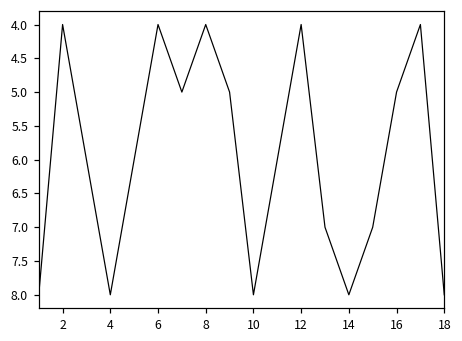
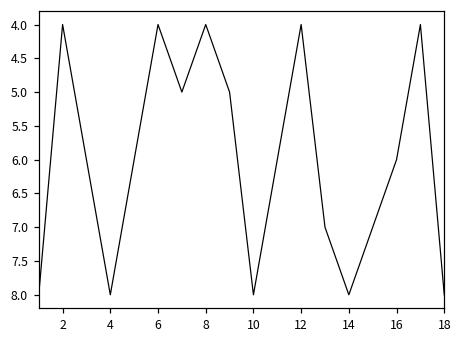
16: 5 -> 6
